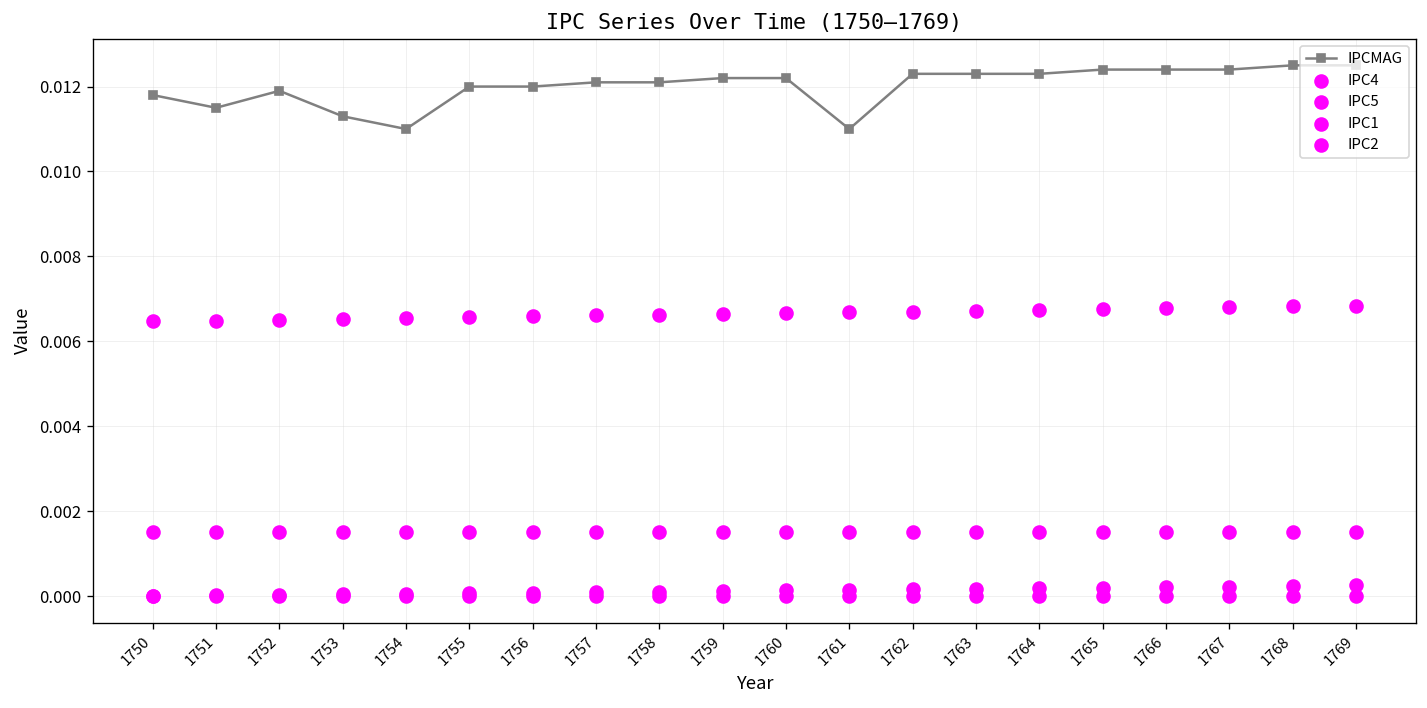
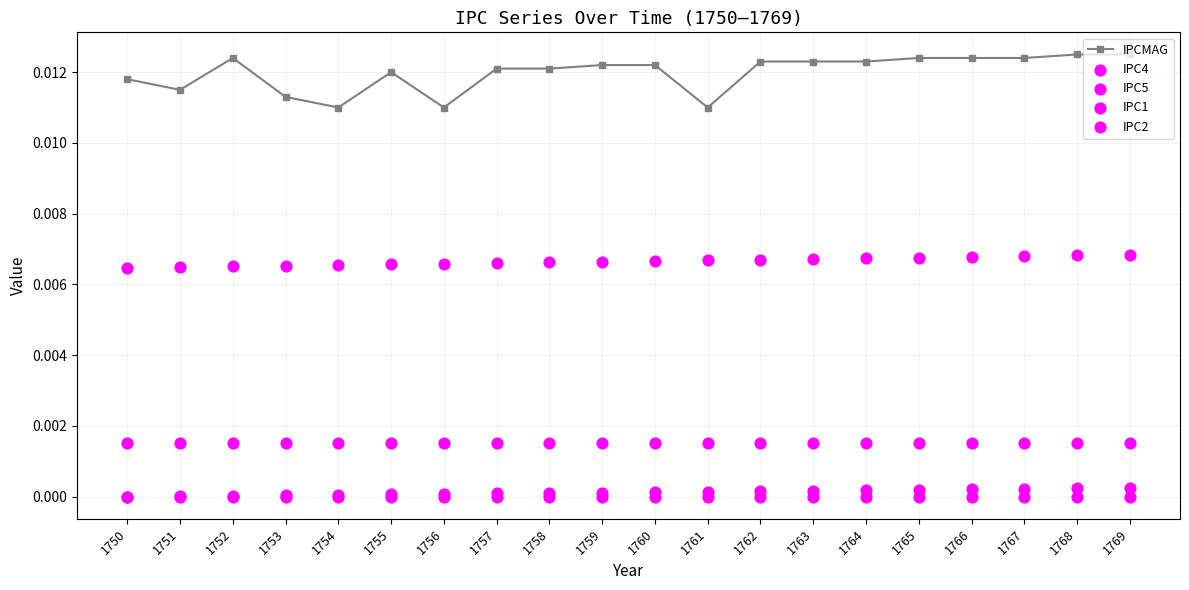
IPCMAG, 1752: 0.0119 -> 0.0124
IPCMAG, 1756: 0.012 -> 0.011
